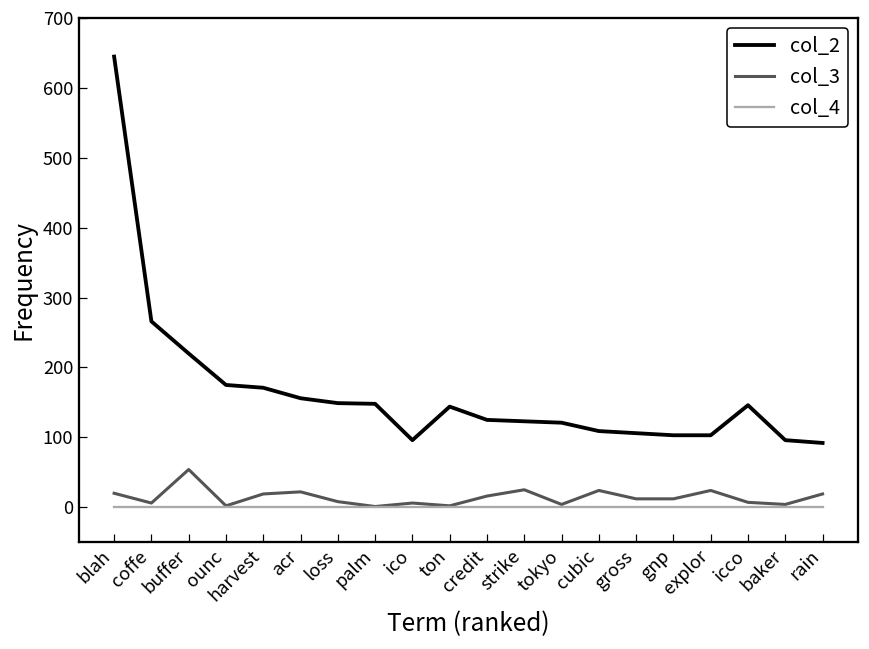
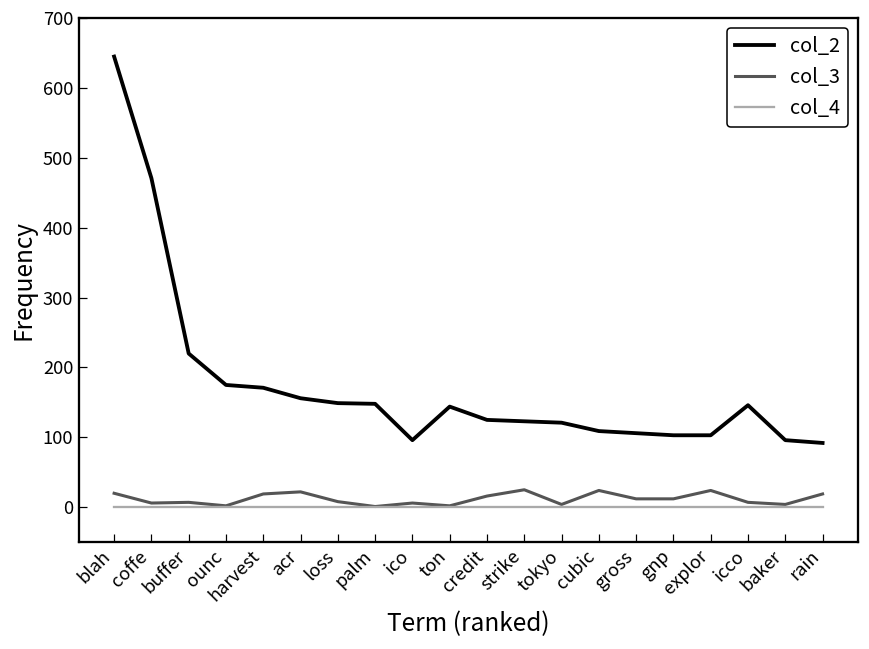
col_2, coffe: 270 -> 470
col_3, buffer: 50 -> 10
